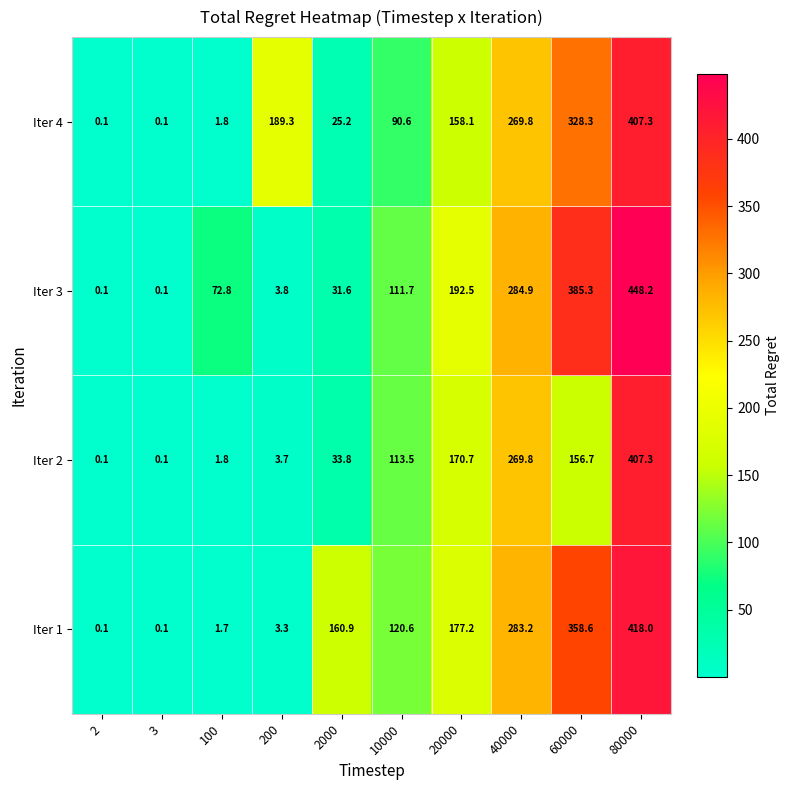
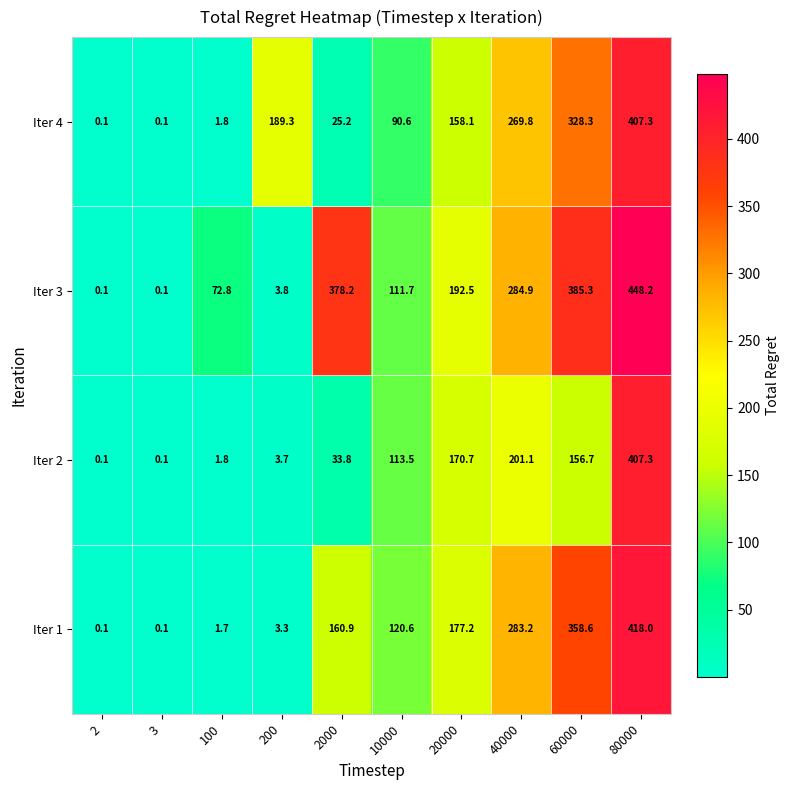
Iter 3, 2000: 31.6 -> 378.2
Iter 2, 40000: 269.8 -> 201.1
